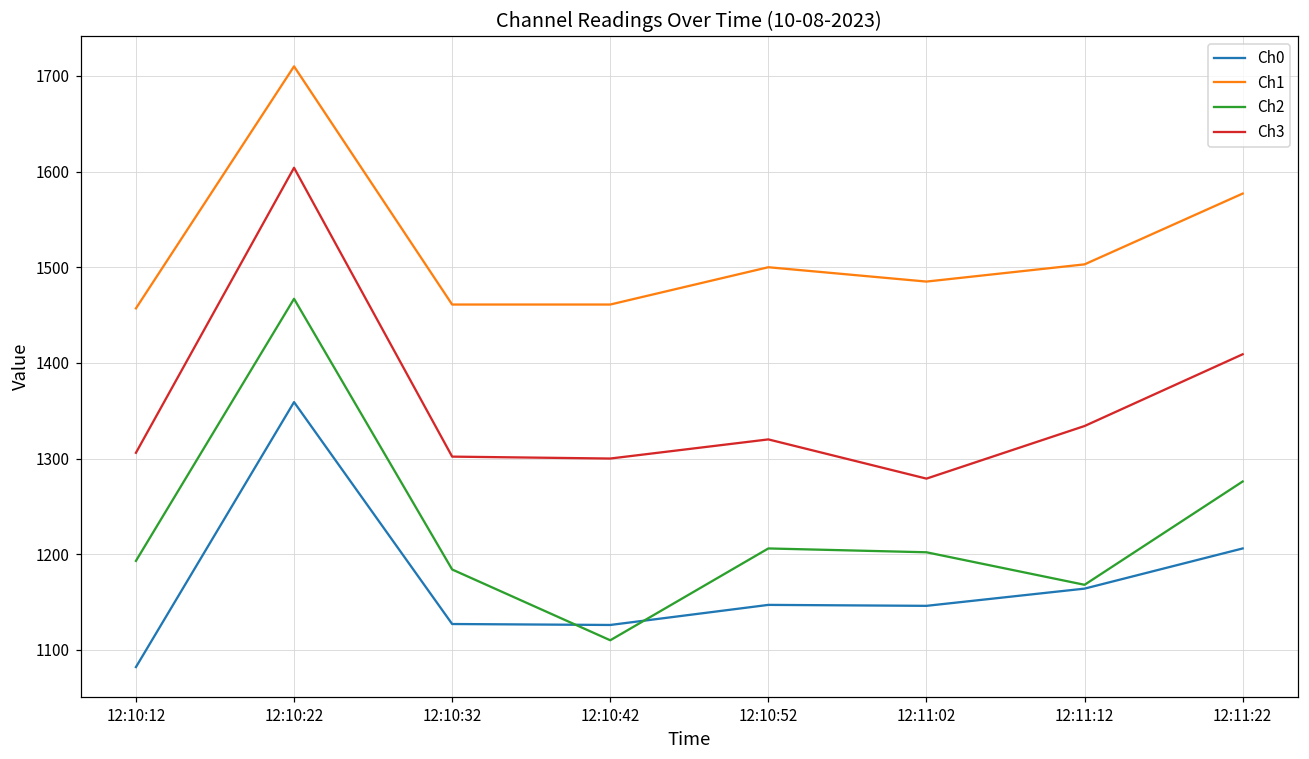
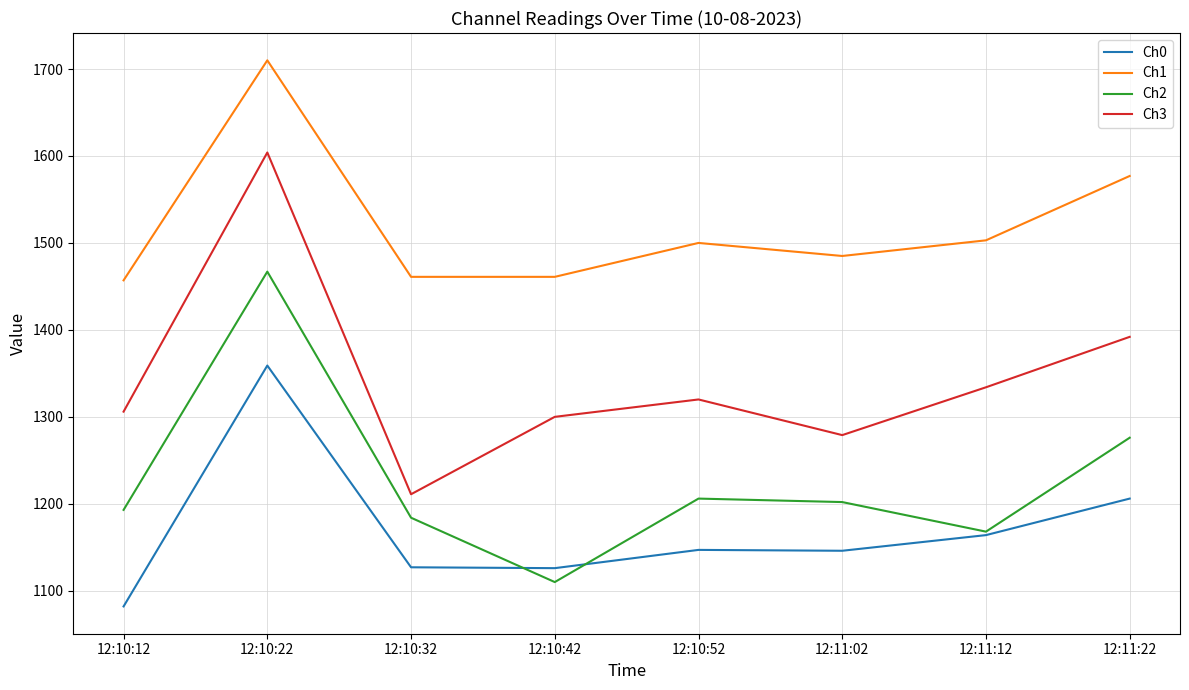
Ch3, 12:10:32: 1300 -> 1210
Ch3, 12:11:22: 1410 -> 1390
